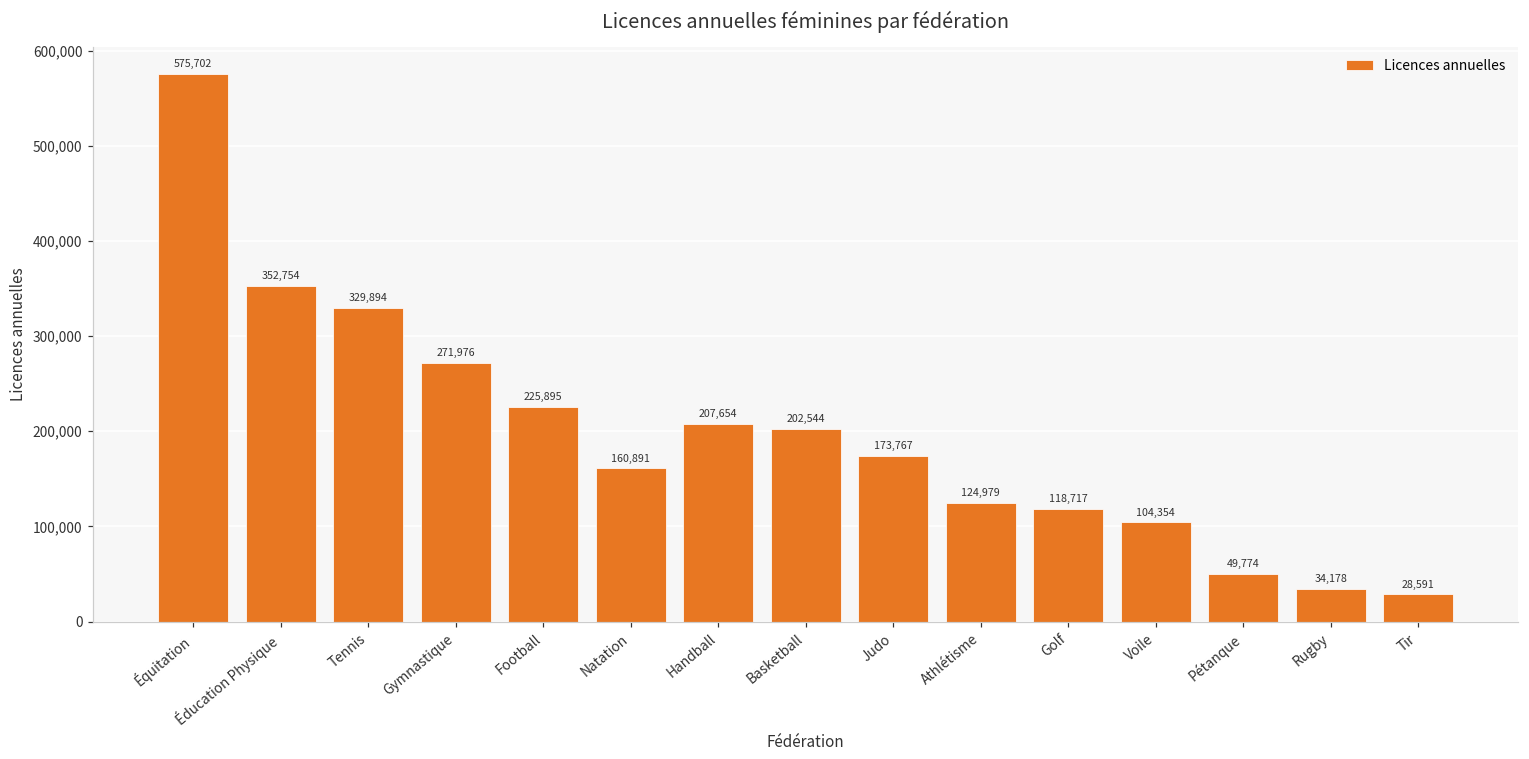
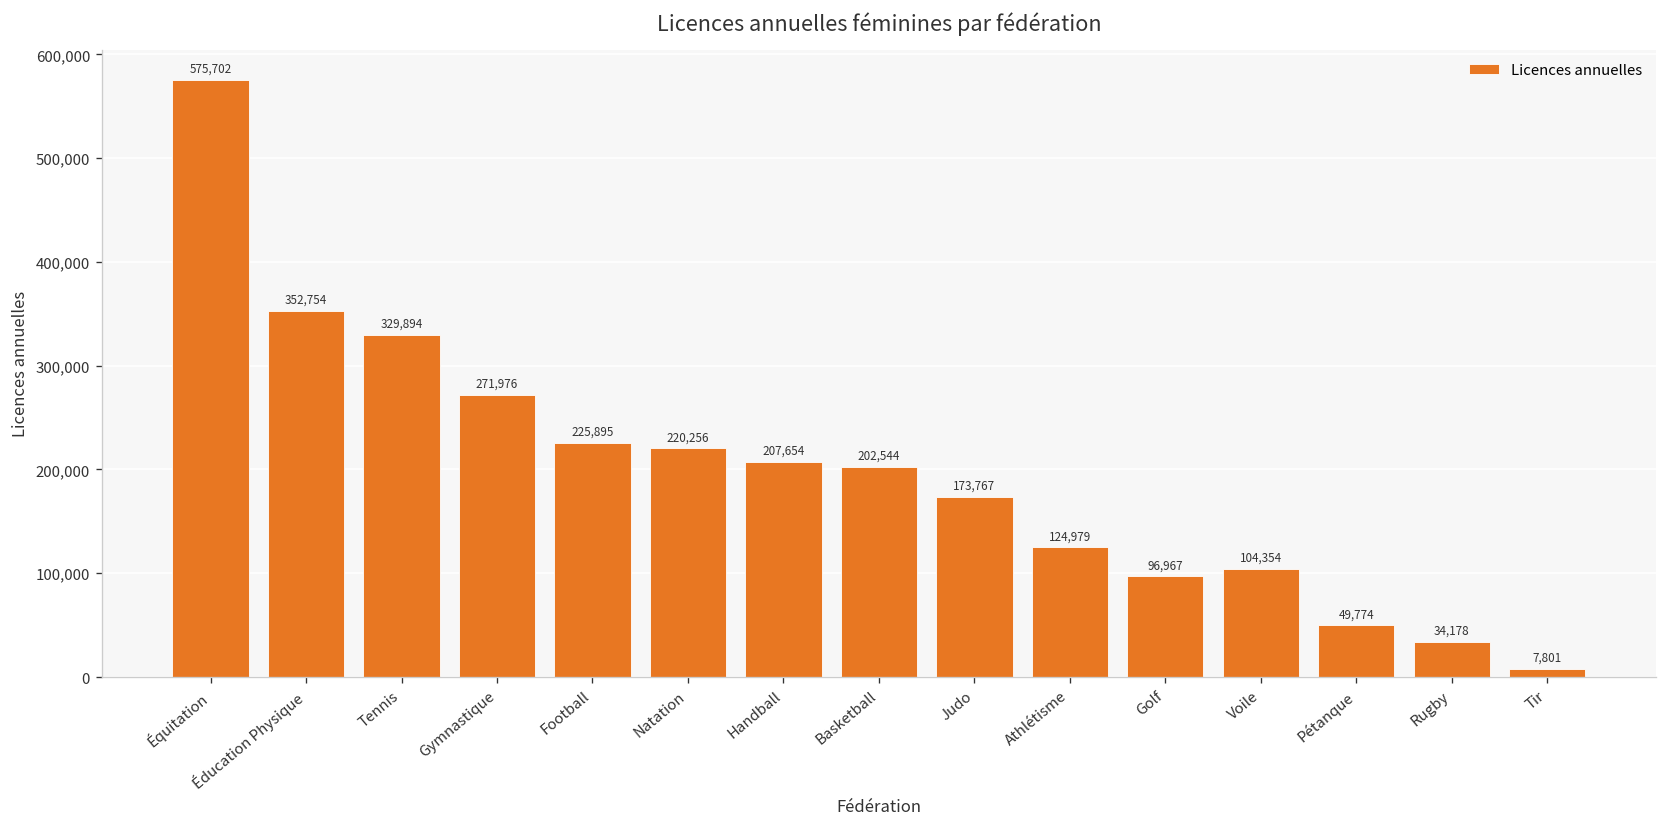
Natation: 160,891 -> 220,256
Golf: 118,717 -> 96,967
Tir: 28,591 -> 7,801
